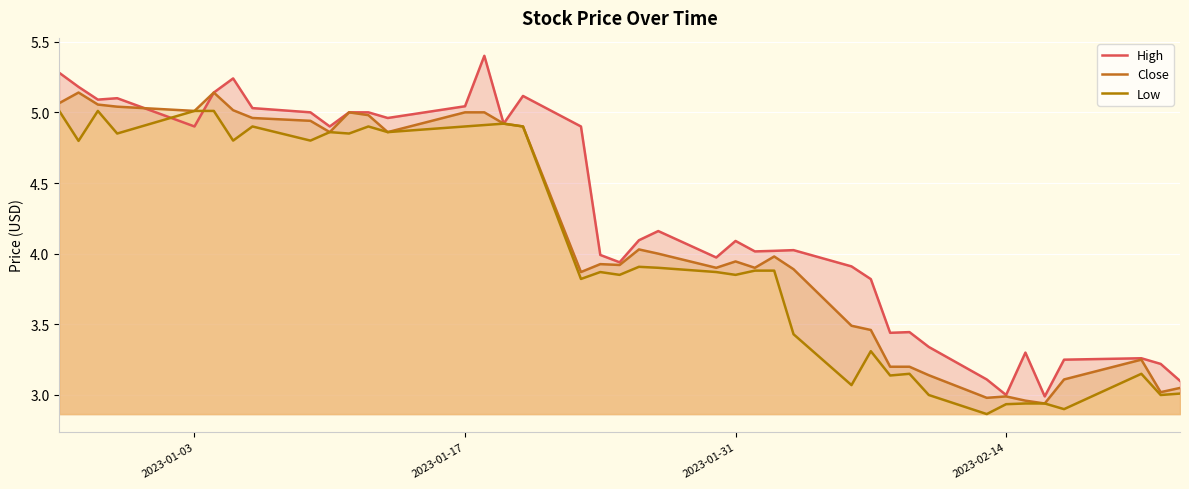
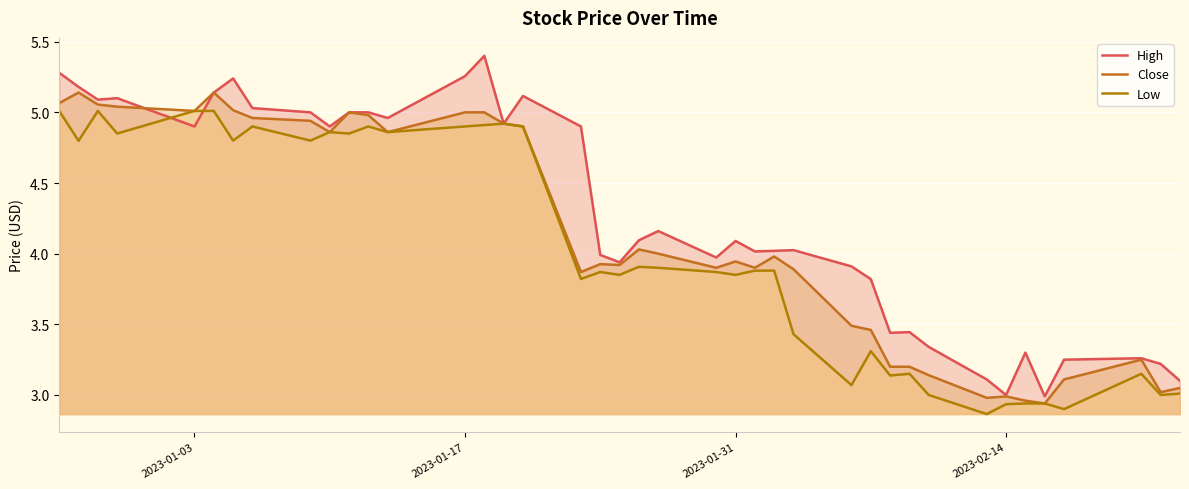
High, 2023-01-17: 5.04 -> 5.26
